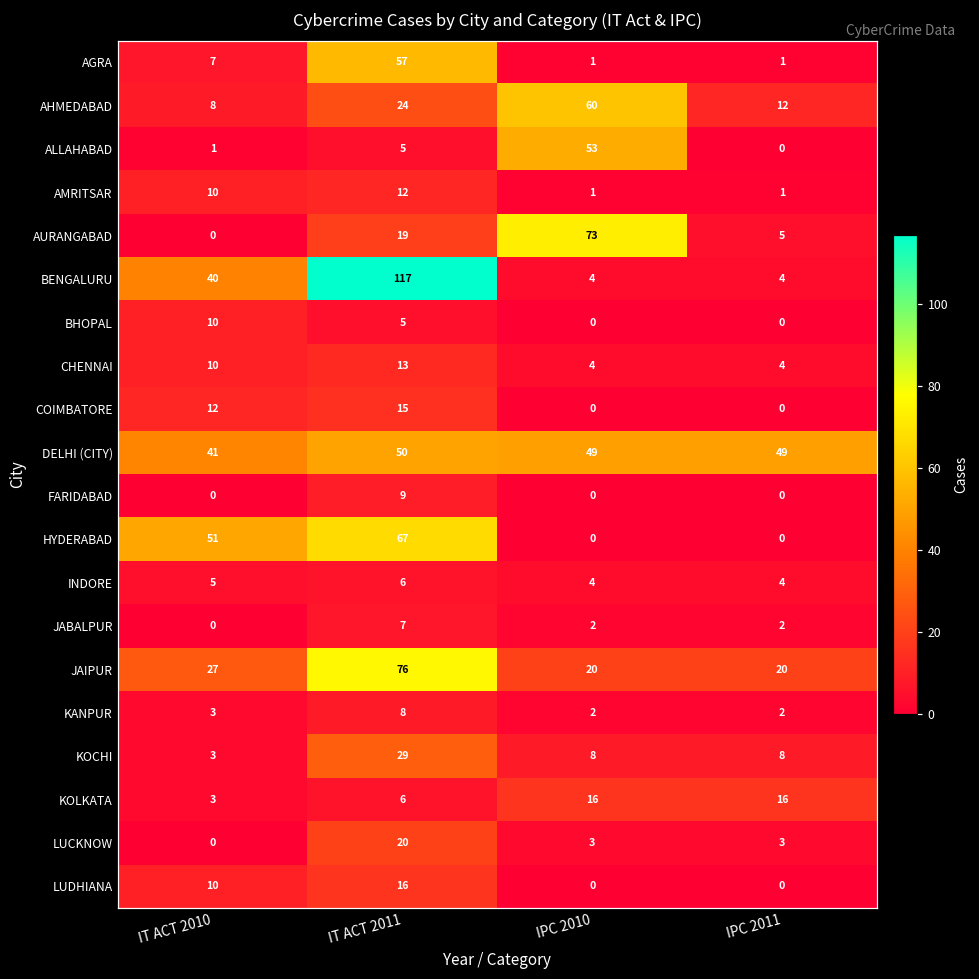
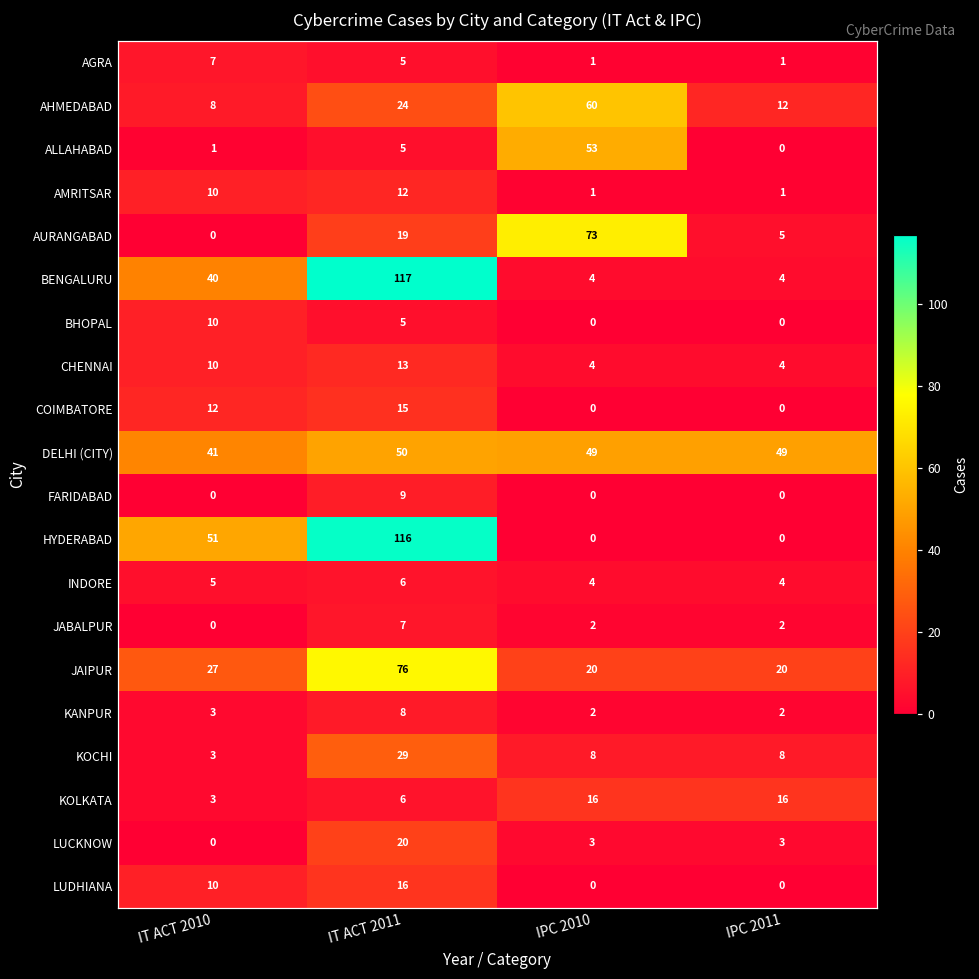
AGRA, IT ACT 2011: 57 -> 5
HYDERABAD, IT ACT 2011: 67 -> 116
